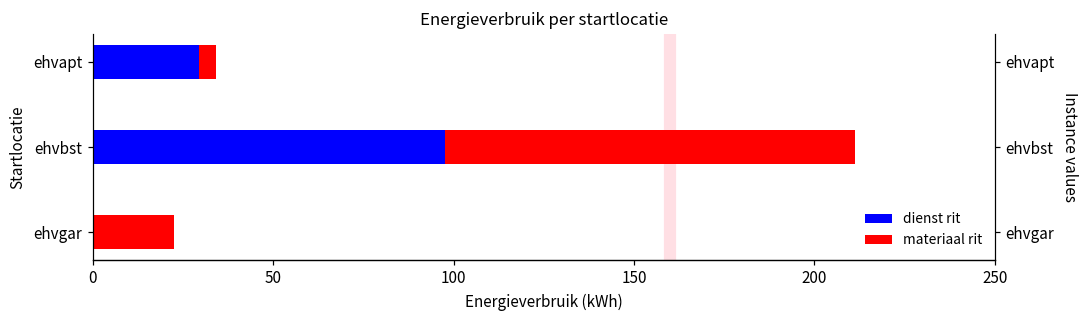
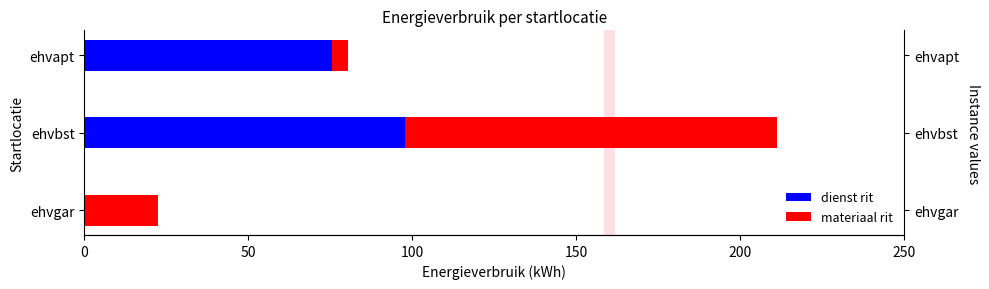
dienst rit, ehvapt: 29 -> 76
